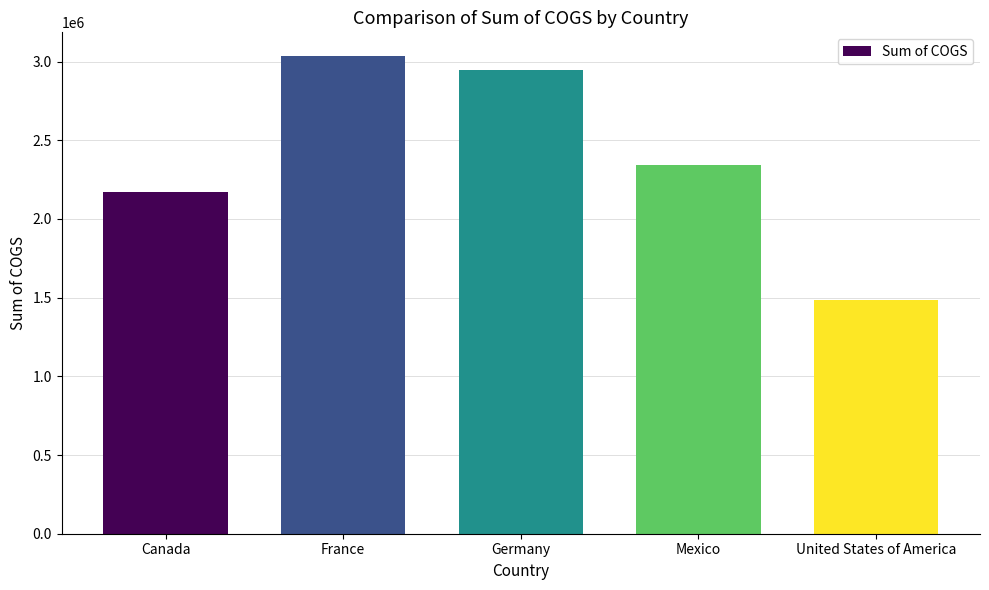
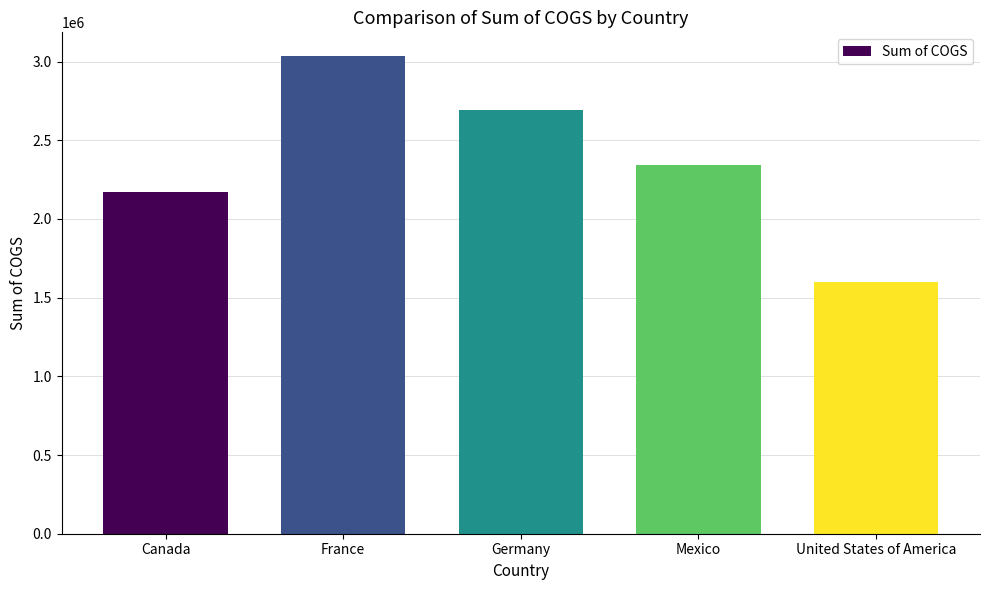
Germany: 2950000 -> 2690000
United States of America: 1480000 -> 1600000
